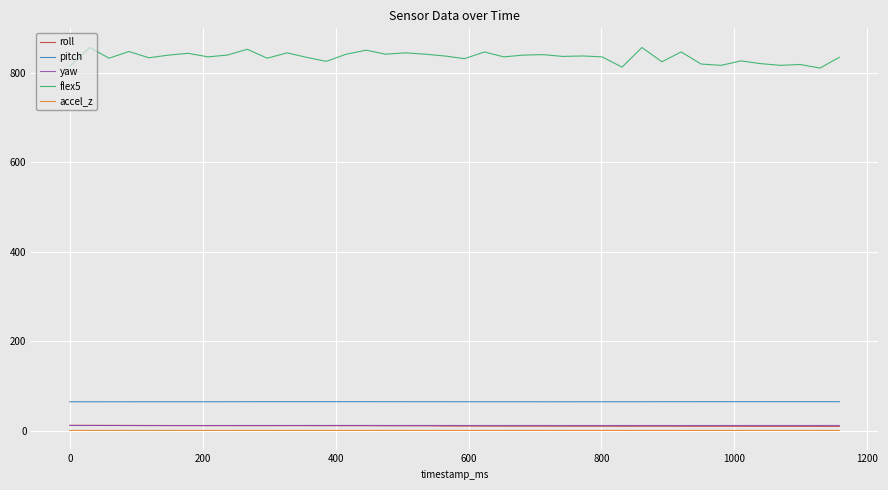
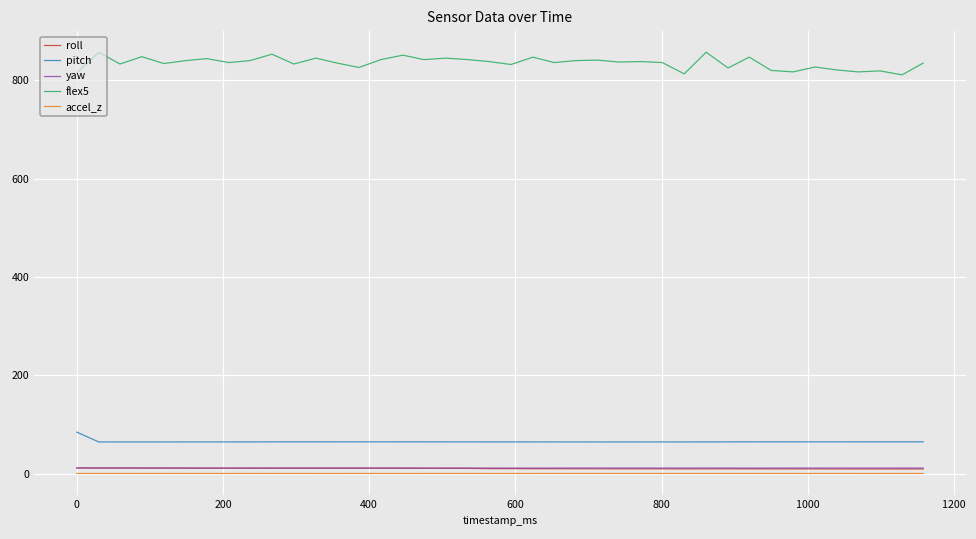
pitch, 0: 60 -> 80
